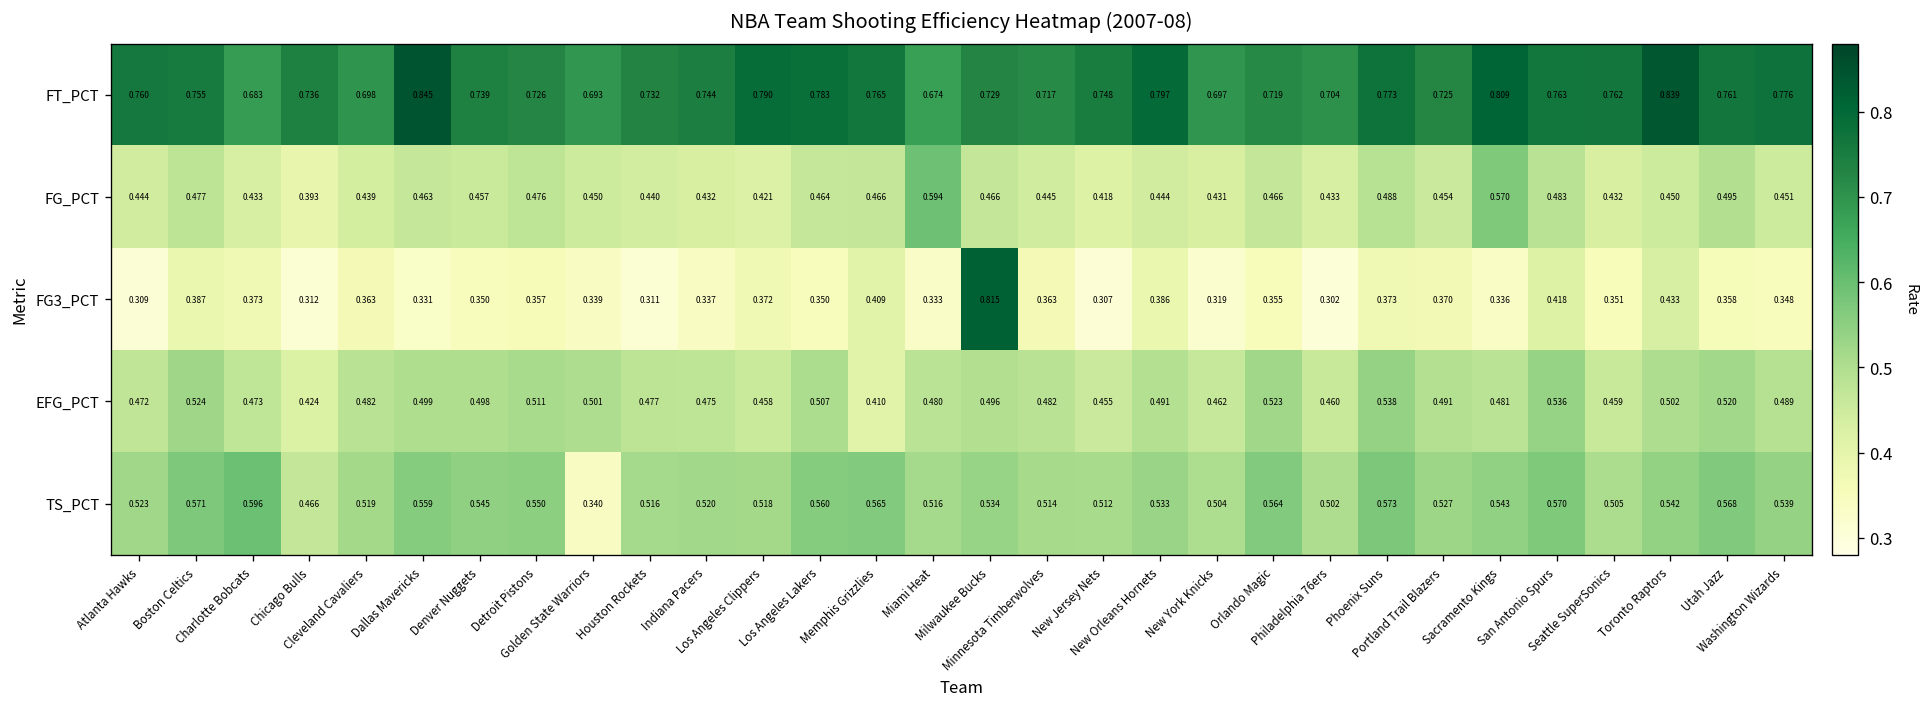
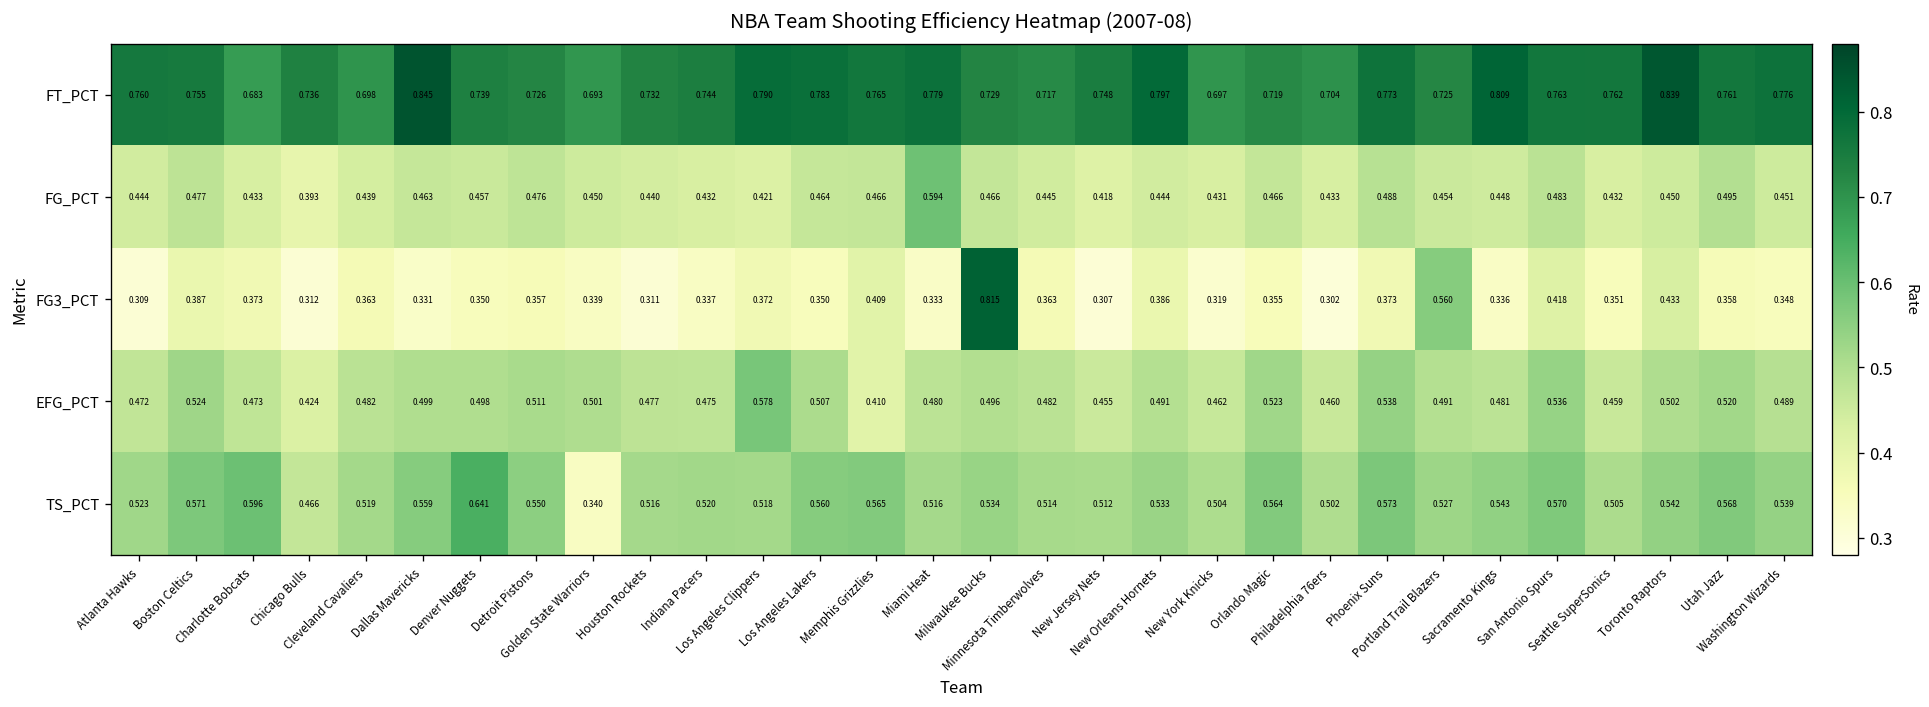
FT_PCT, Miami Heat: 0.674 -> 0.779
FG_PCT, Sacramento Kings: 0.570 -> 0.448
FG3_PCT, Portland Trail Blazers: 0.370 -> 0.560
EFG_PCT, Los Angeles Clippers: 0.458 -> 0.578
TS_PCT, Denver Nuggets: 0.545 -> 0.641
